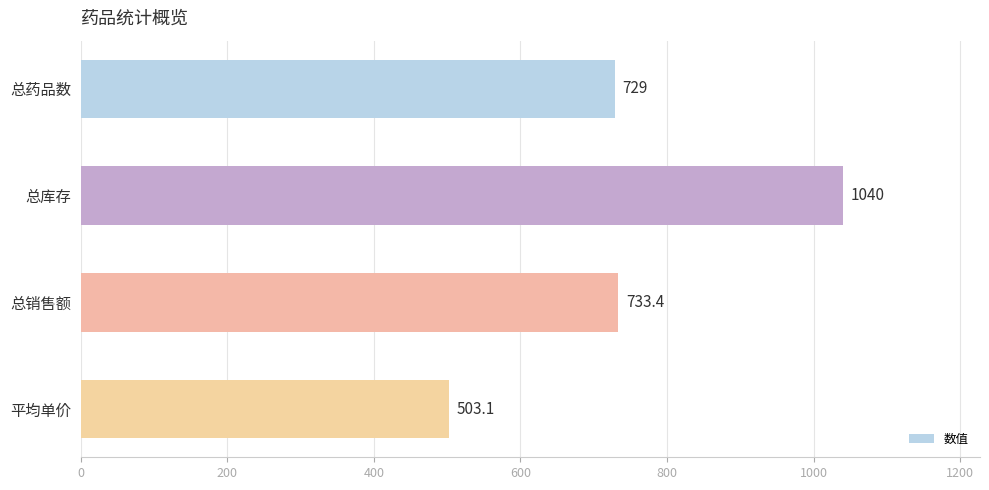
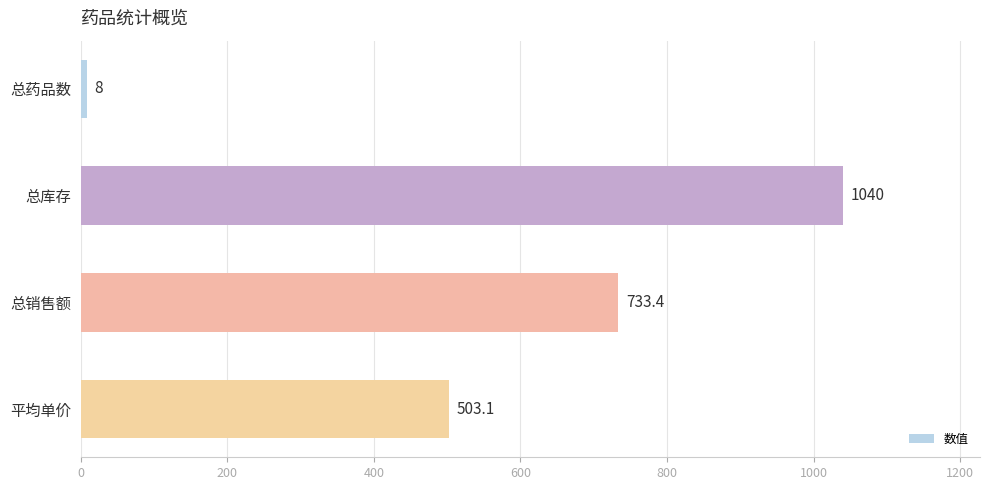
总药品数: 729 -> 8
